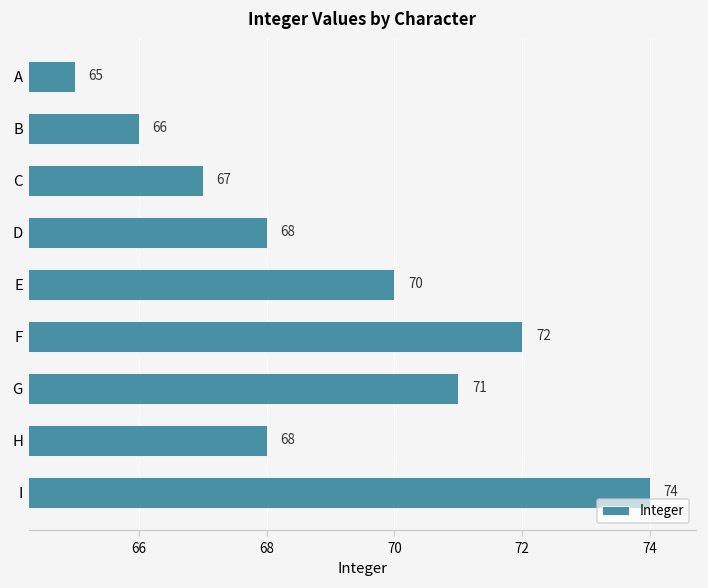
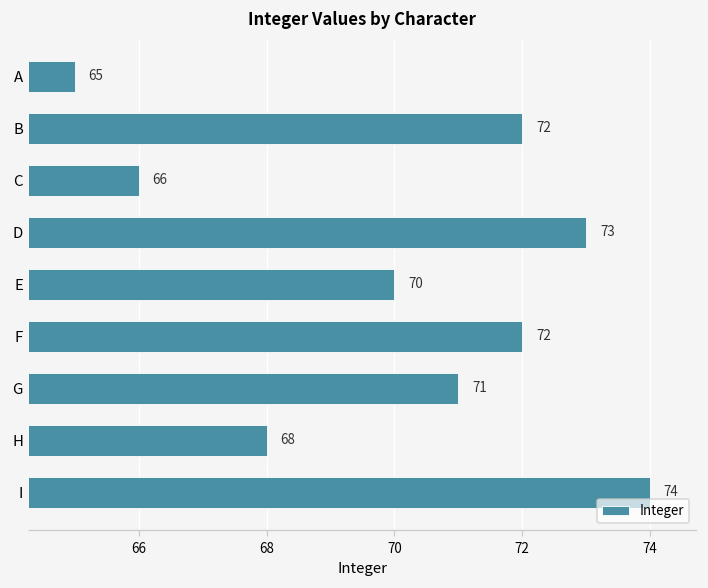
B: 66 -> 72
C: 67 -> 66
D: 68 -> 73
